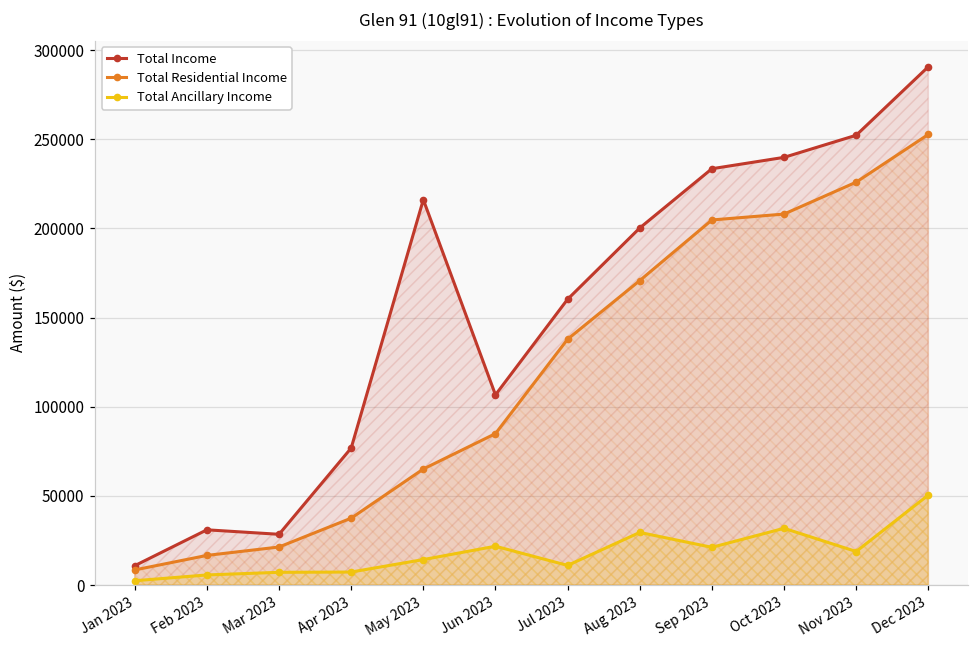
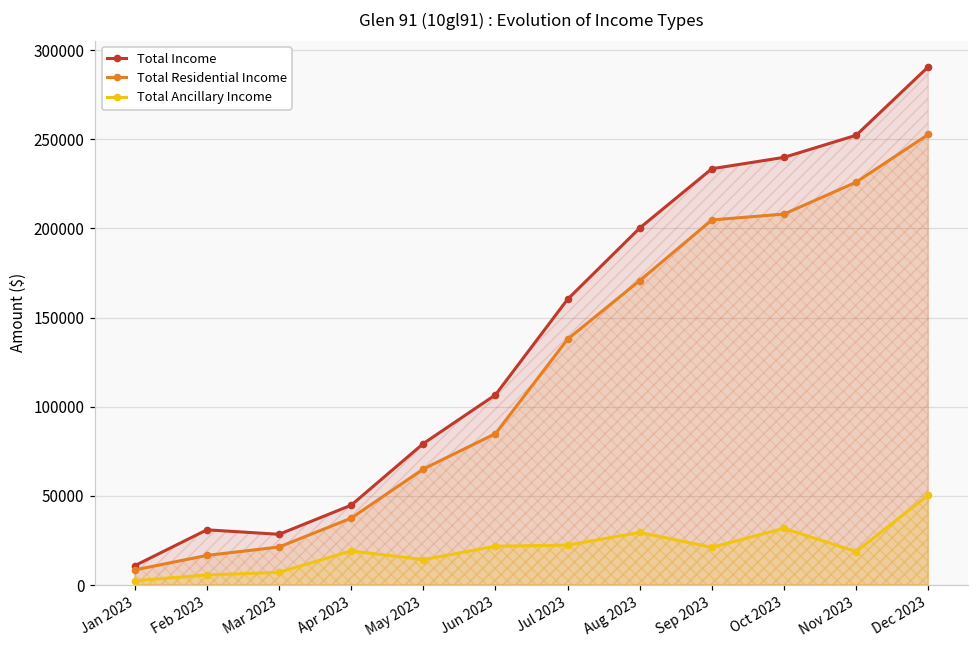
Total Income, Apr 2023: 77000 -> 45000
Total Ancillary Income, Apr 2023: 7000 -> 19000
Total Income, May 2023: 216000 -> 79000
Total Ancillary Income, Jul 2023: 11000 -> 22000
